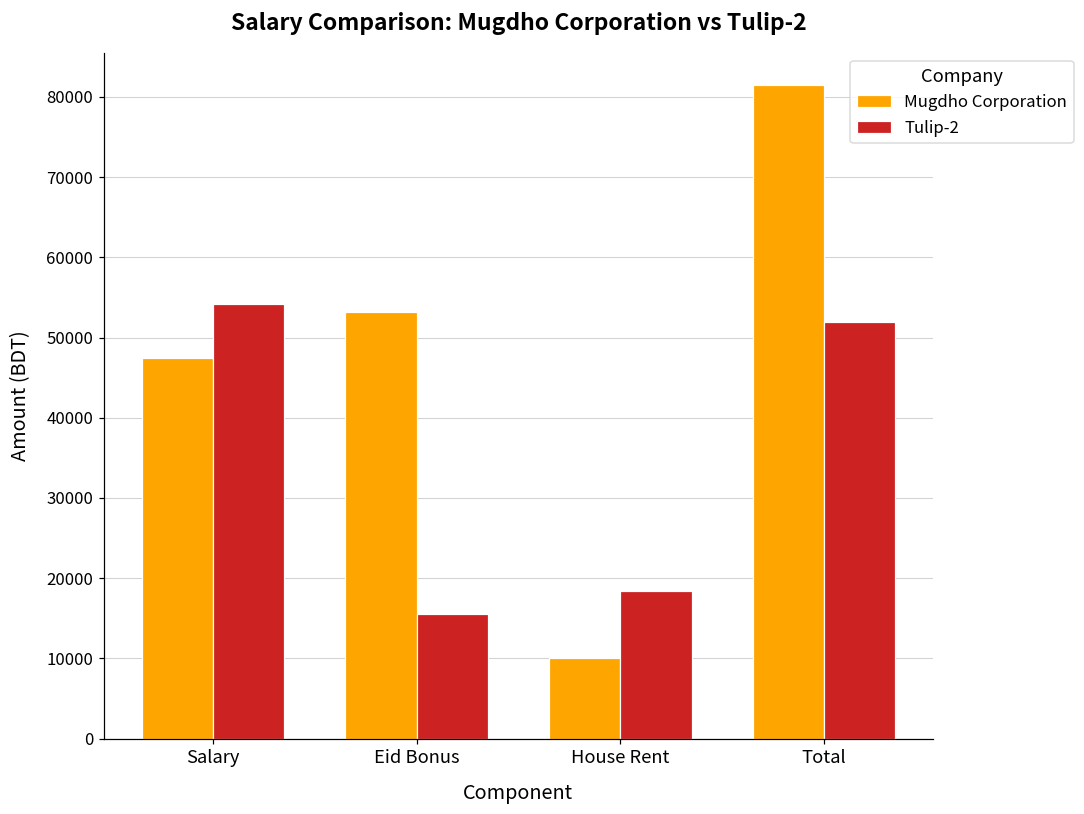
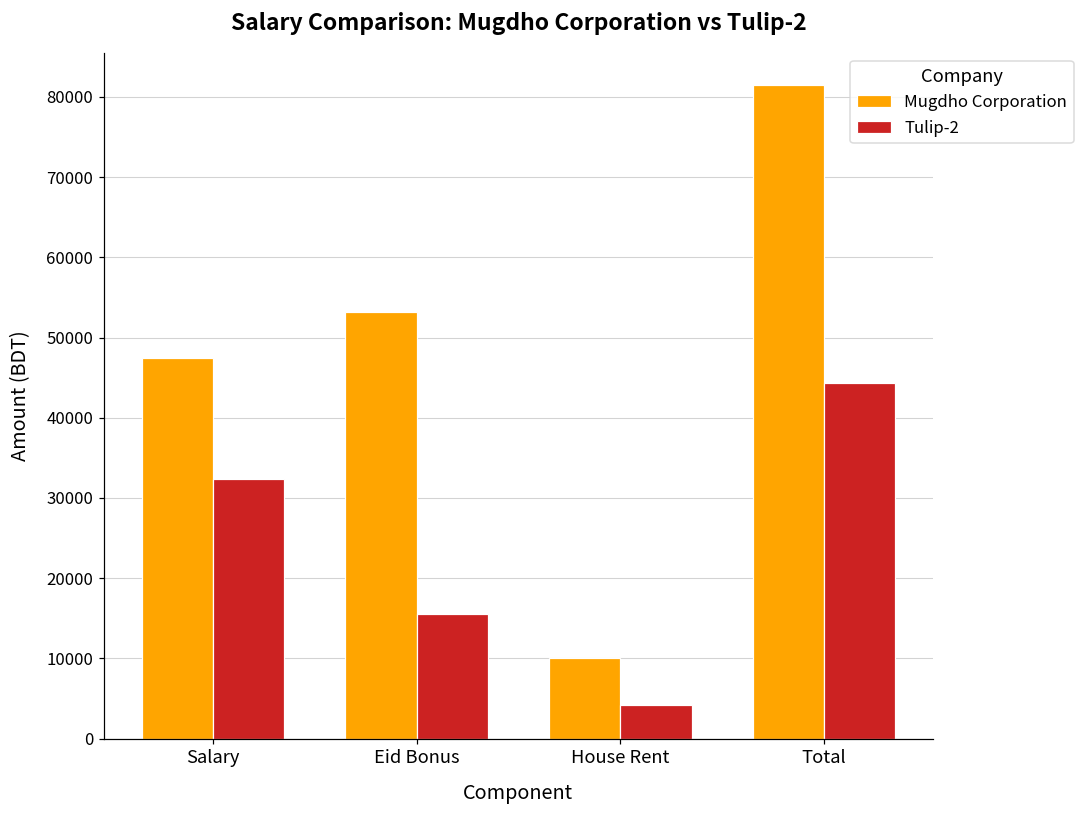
Tulip-2, Salary: 54000 -> 32000
Tulip-2, House Rent: 18000 -> 4000
Tulip-2, Total: 52000 -> 44000
